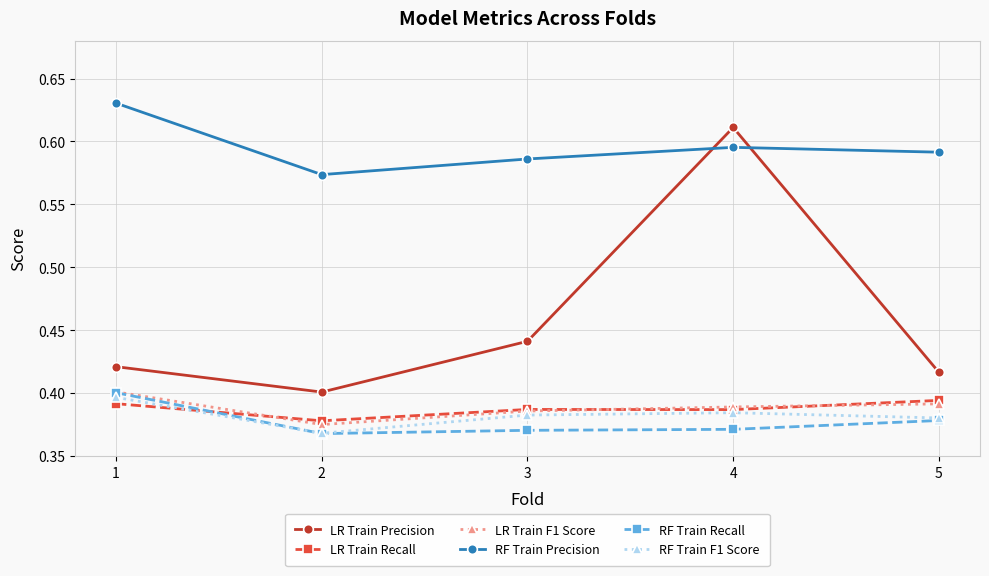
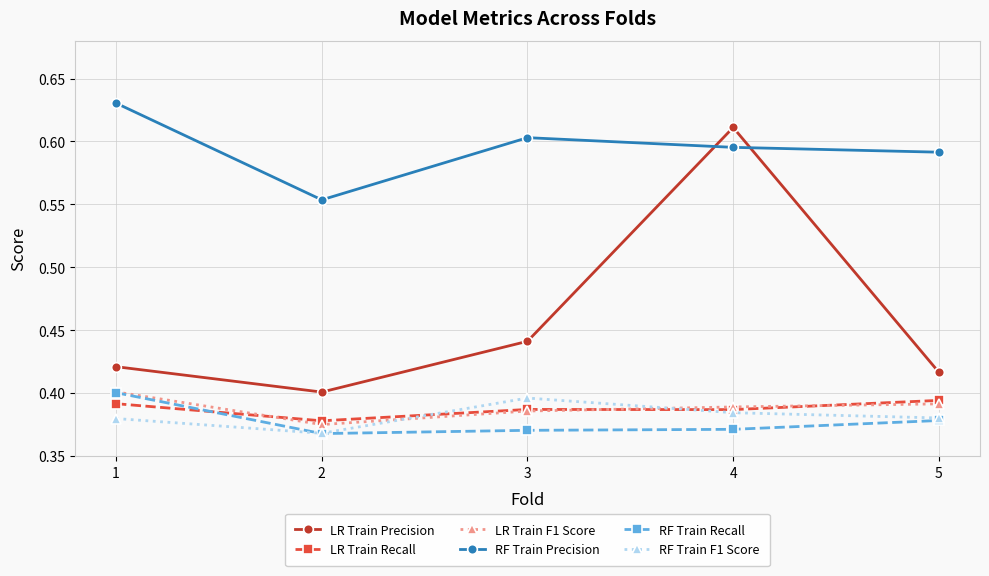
RF Train F1 Score, 1: 0.397 -> 0.380
RF Train Precision, 2: 0.574 -> 0.554
RF Train Precision, 3: 0.586 -> 0.603
RF Train F1 Score, 3: 0.383 -> 0.396
